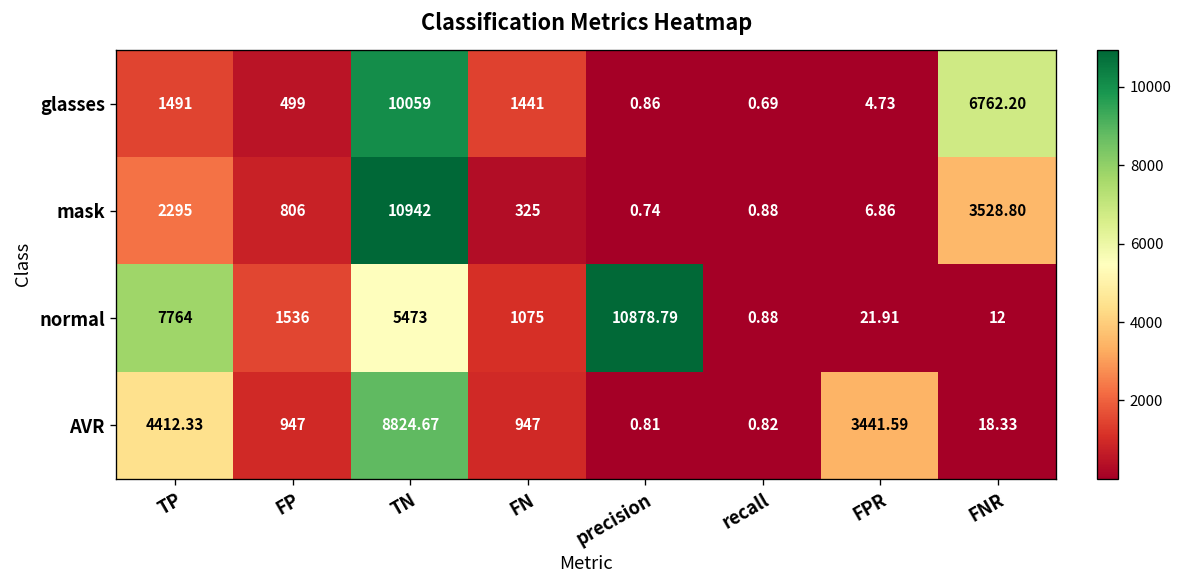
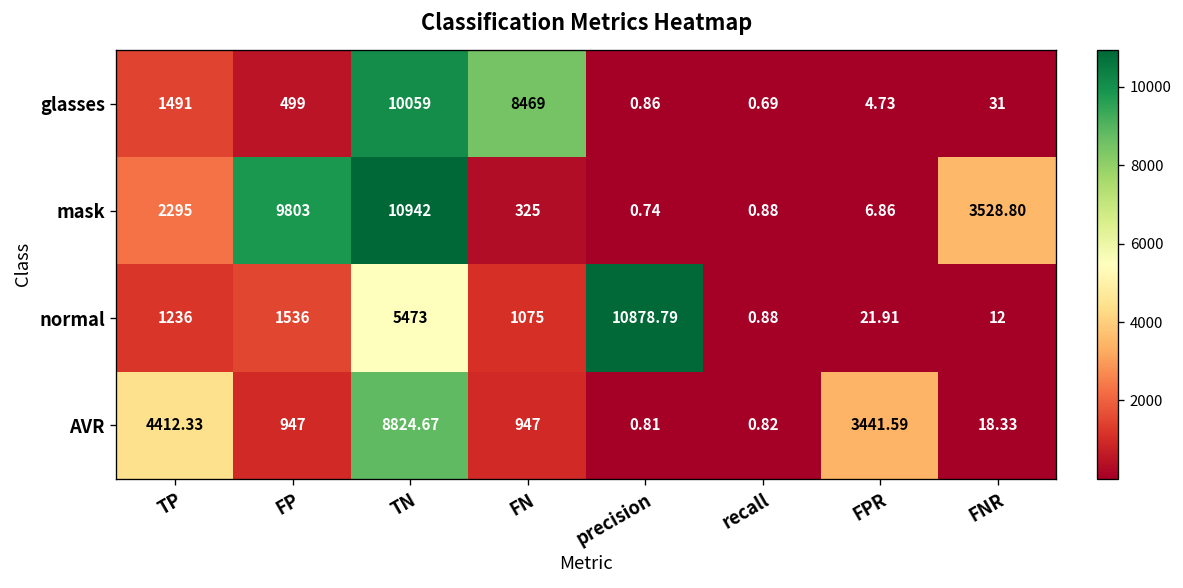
glasses, FN: 1441 -> 8469
glasses, FNR: 6762.20 -> 31
mask, FP: 806 -> 9803
normal, TP: 7764 -> 1236
